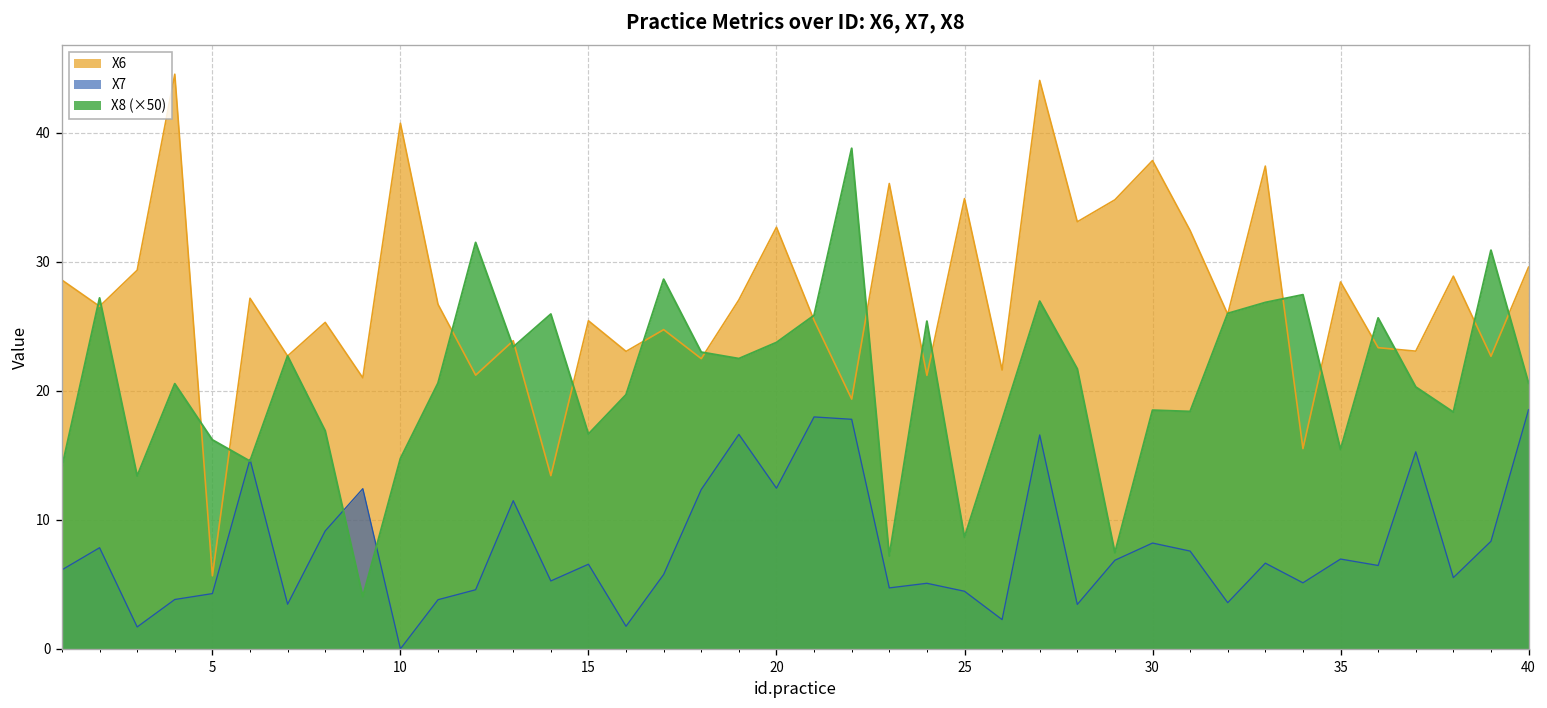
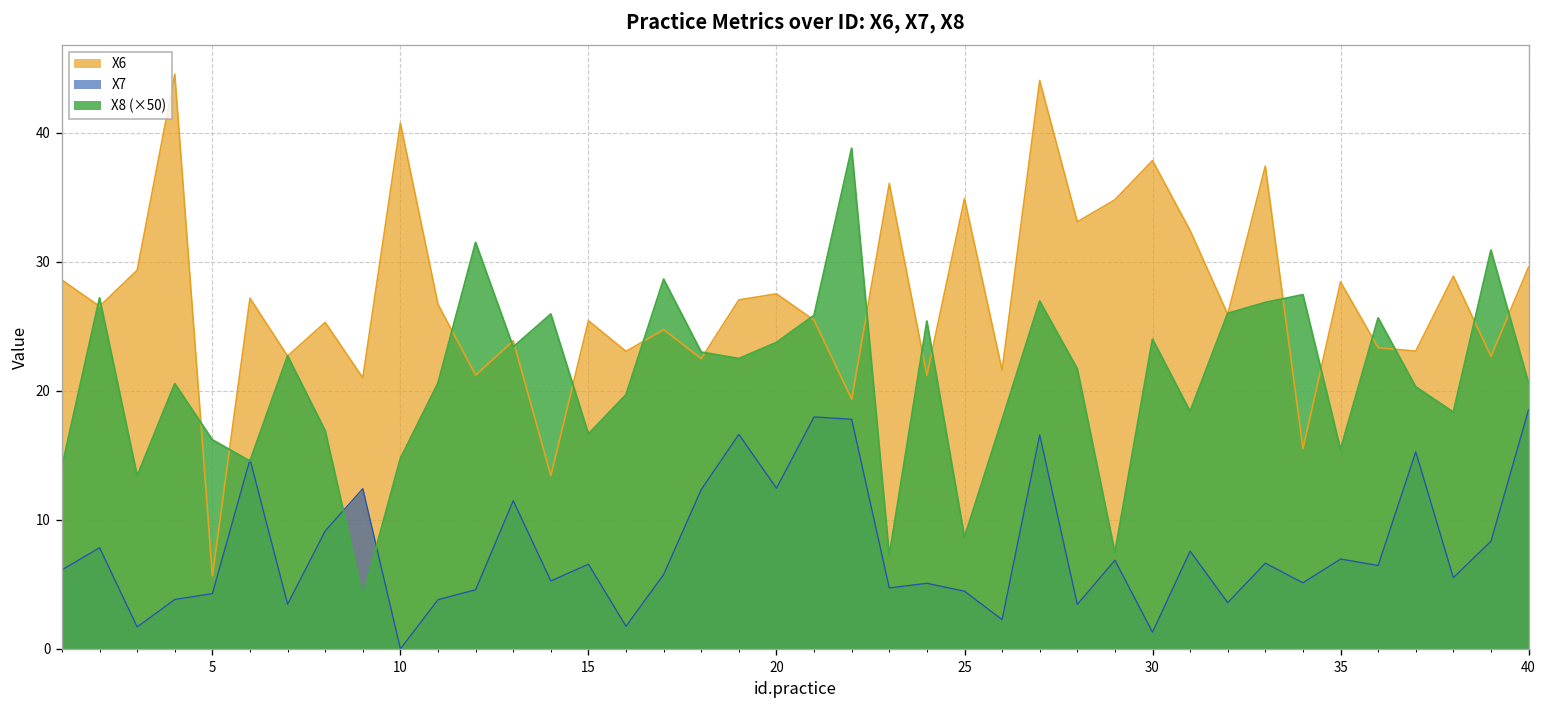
X6, 20: 32.7 -> 27.5
X7, 30: 8.2 -> 1.3
X8 (×50), 30: 18.5 -> 24.0
